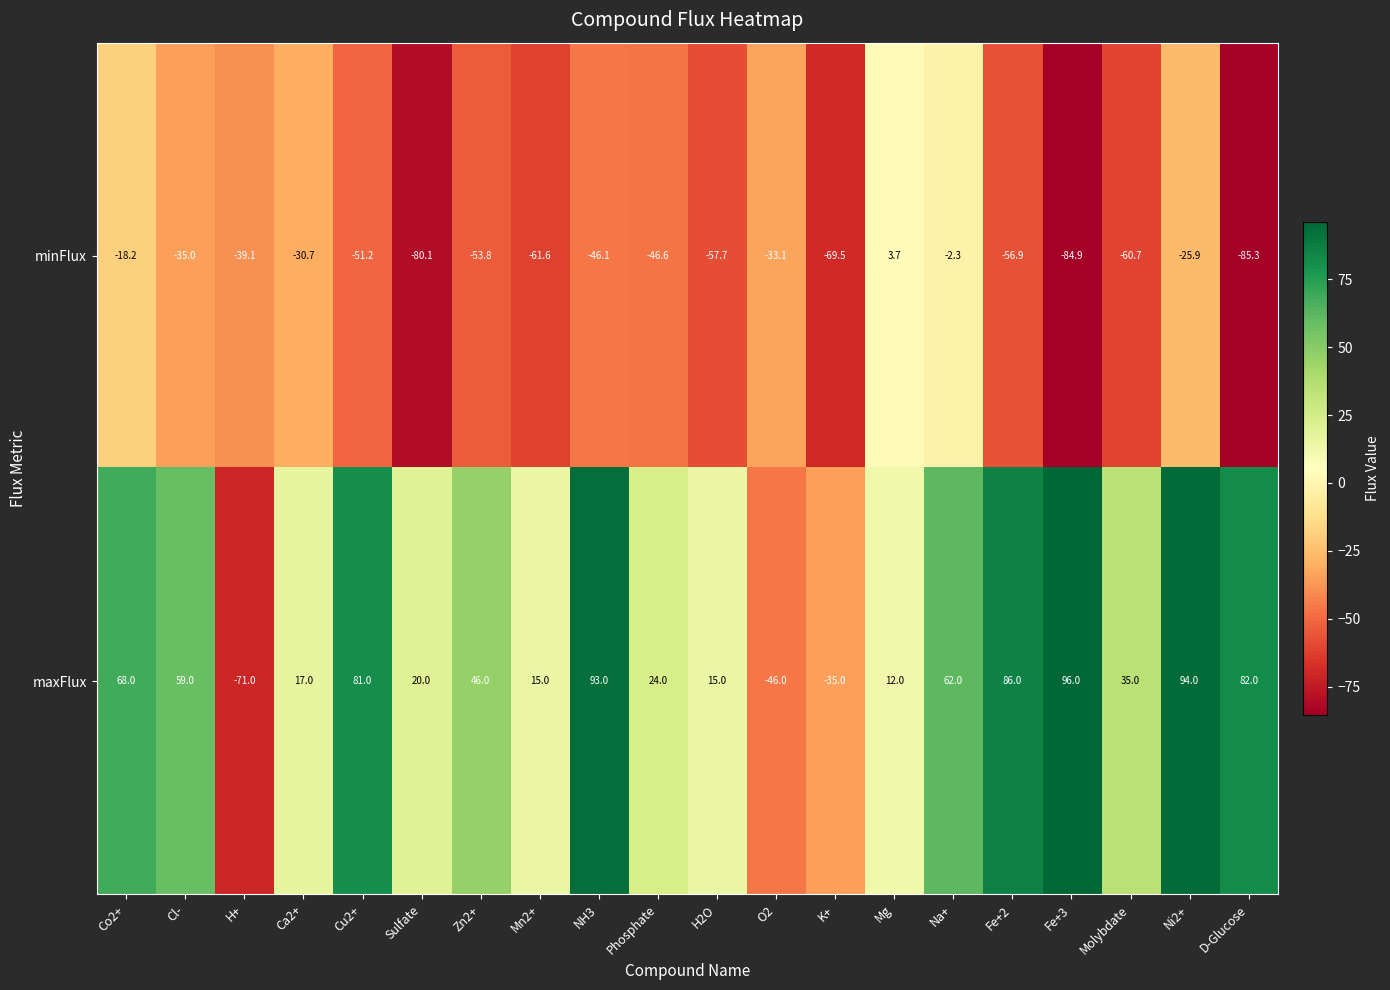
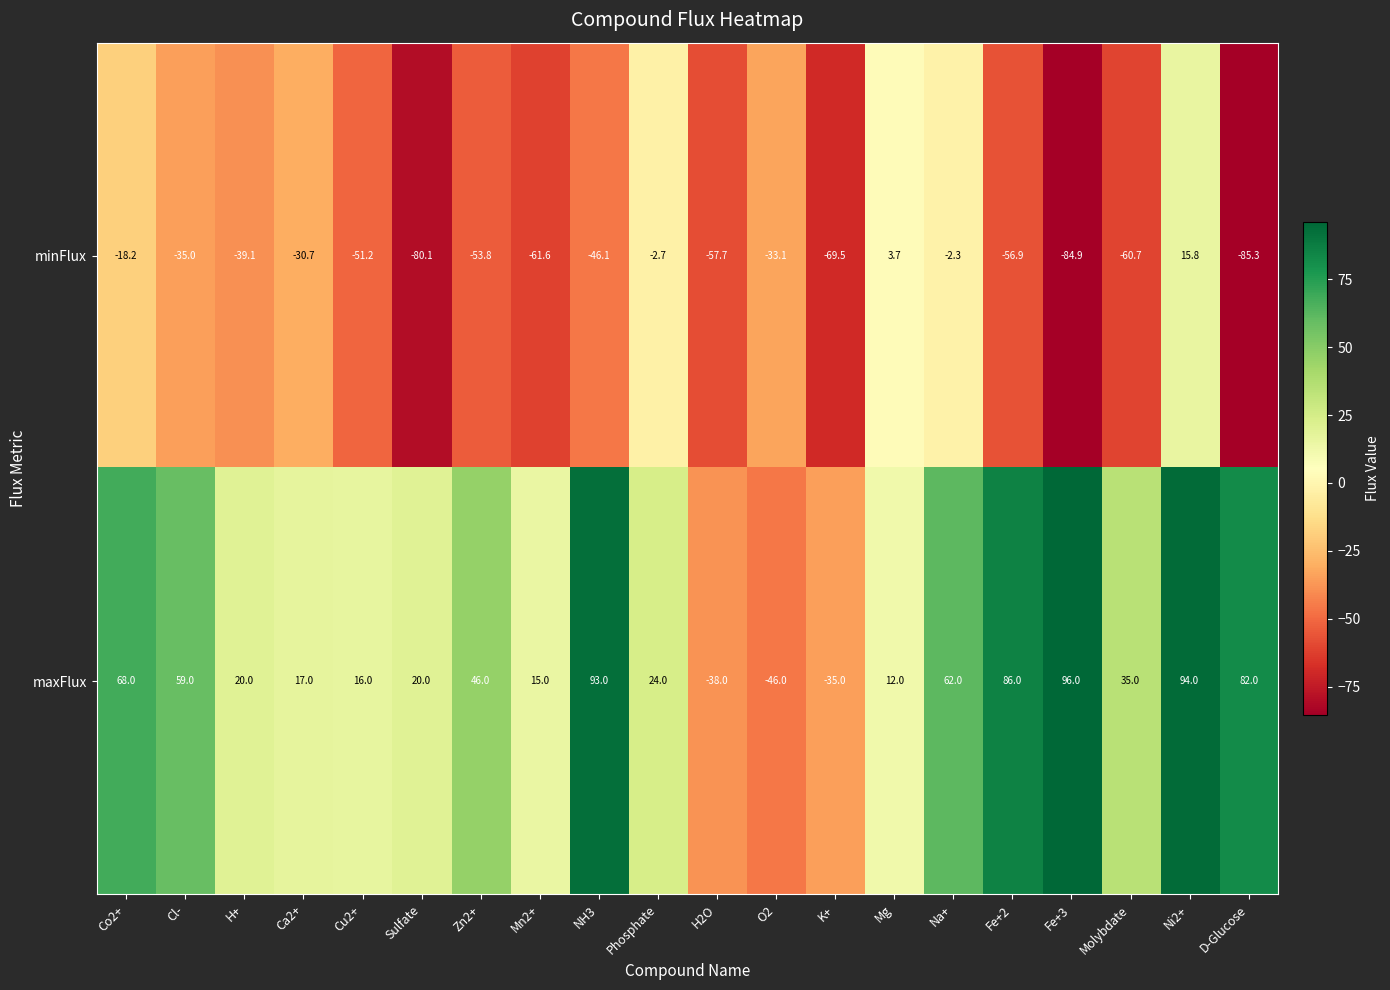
minFlux, Phosphate: -46.6 -> -2.7
minFlux, Ni2+: -25.9 -> 15.8
maxFlux, H+: -71.0 -> 20.0
maxFlux, Cu2+: 81.0 -> 16.0
maxFlux, H2O: 15.0 -> -38.0
